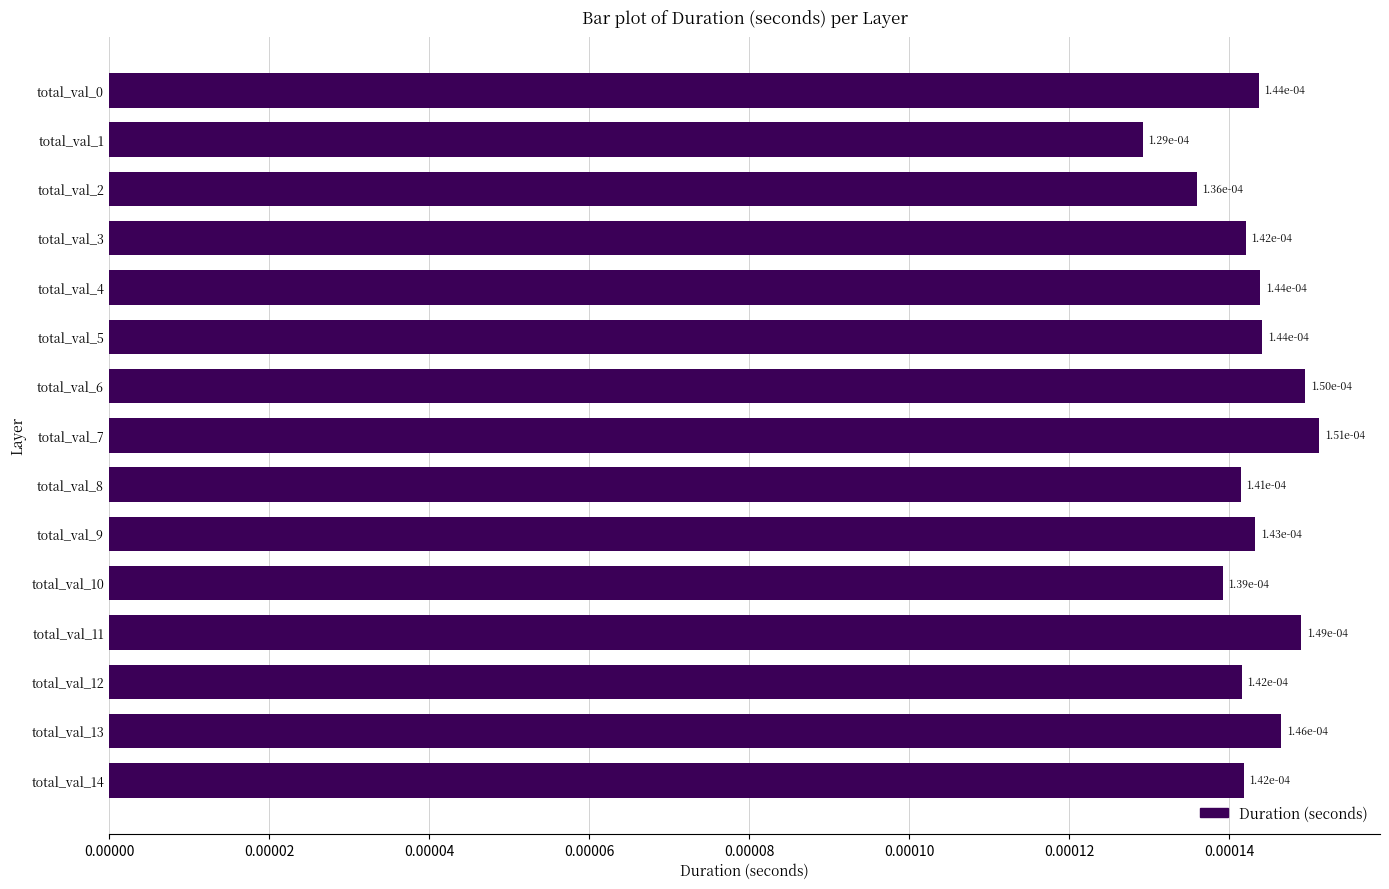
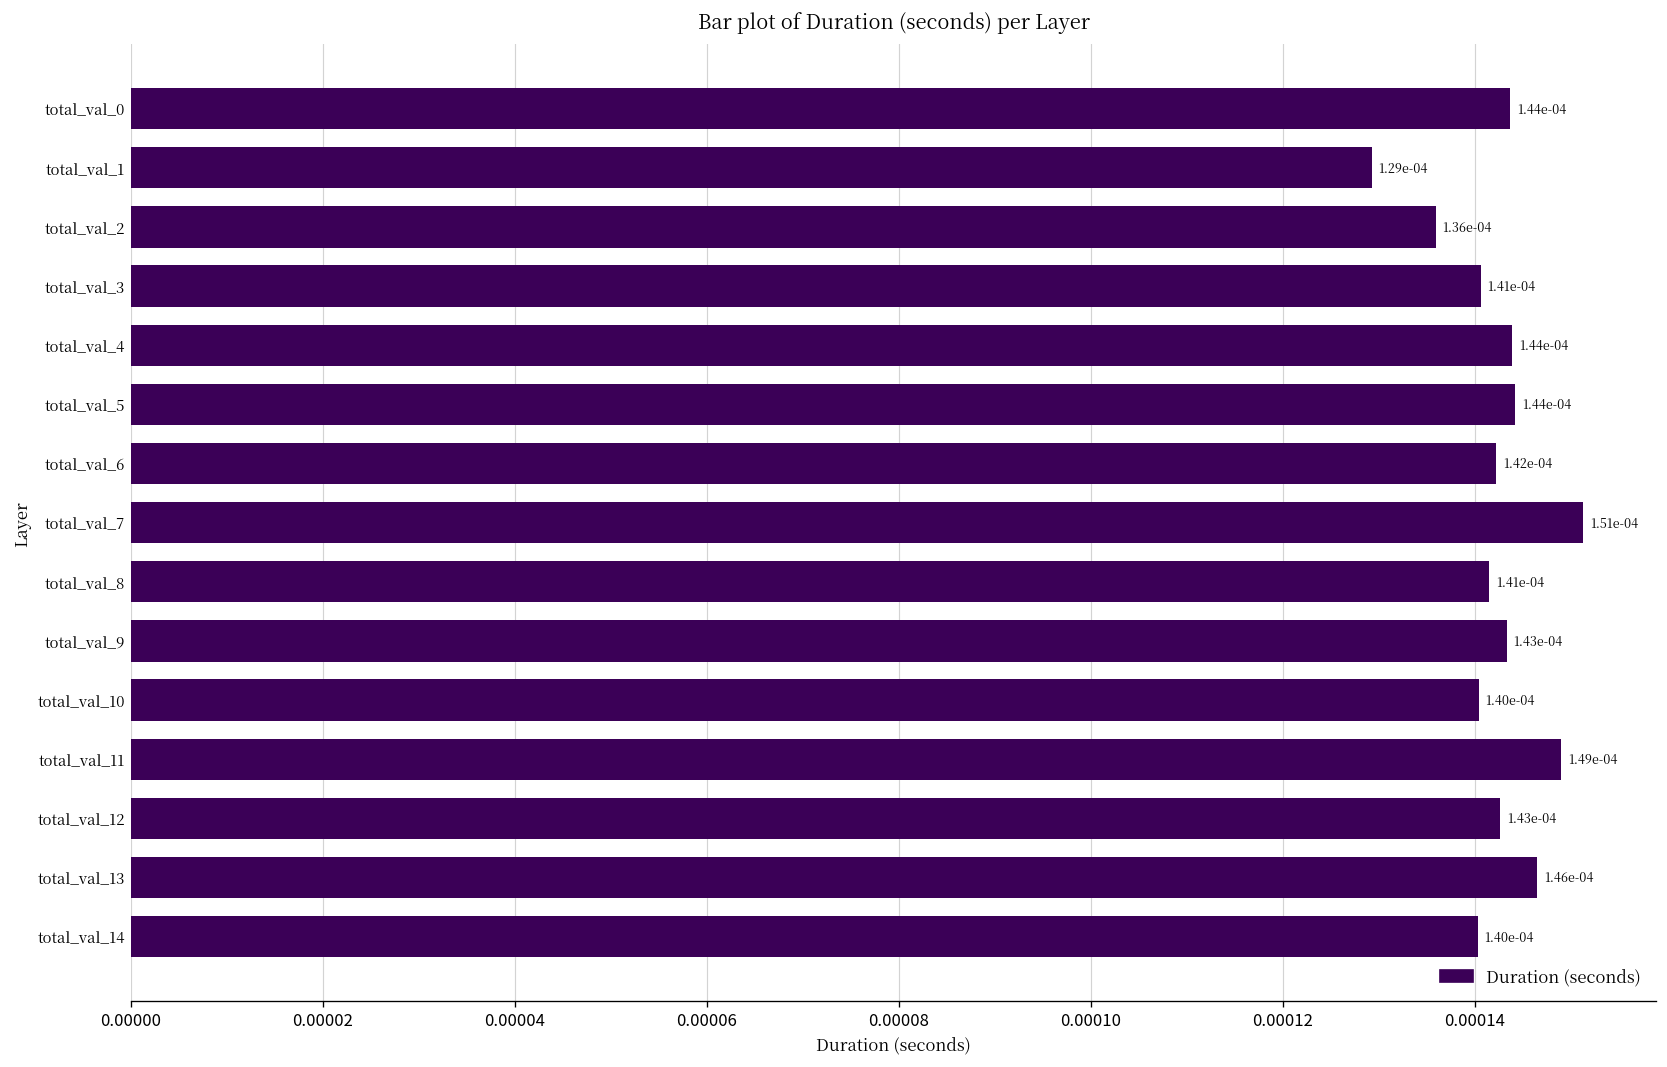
total_val_3: 1.42e-04 -> 1.41e-04
total_val_6: 1.50e-04 -> 1.42e-04
total_val_10: 1.39e-04 -> 1.40e-04
total_val_12: 1.42e-04 -> 1.43e-04
total_val_14: 1.42e-04 -> 1.40e-04
